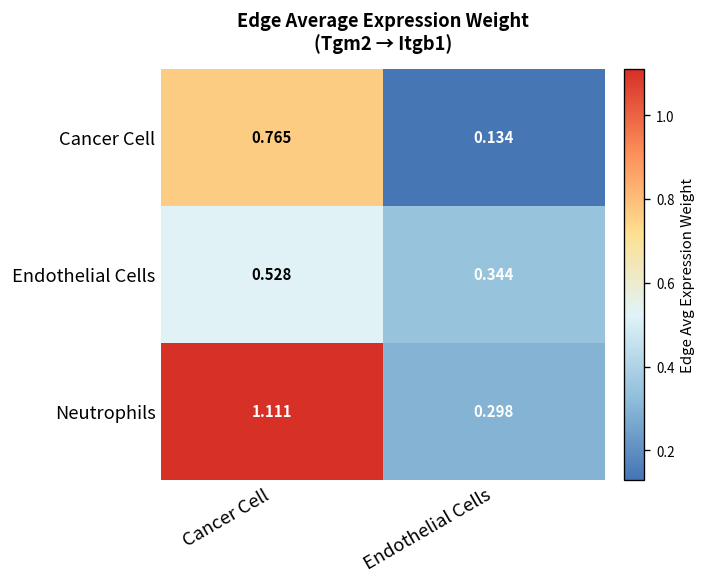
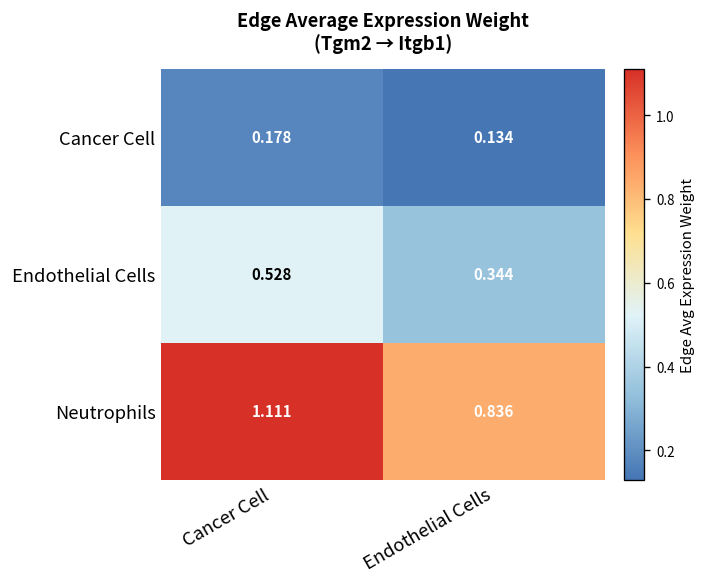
Cancer Cell, Cancer Cell: 0.765 -> 0.178
Neutrophils, Endothelial Cells: 0.298 -> 0.836
